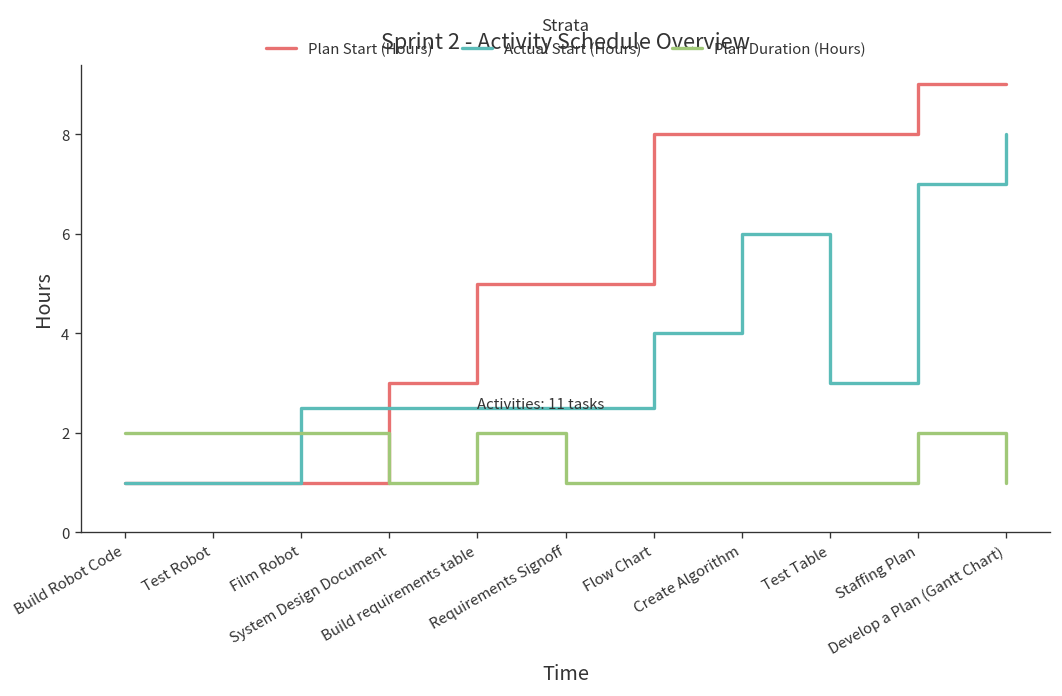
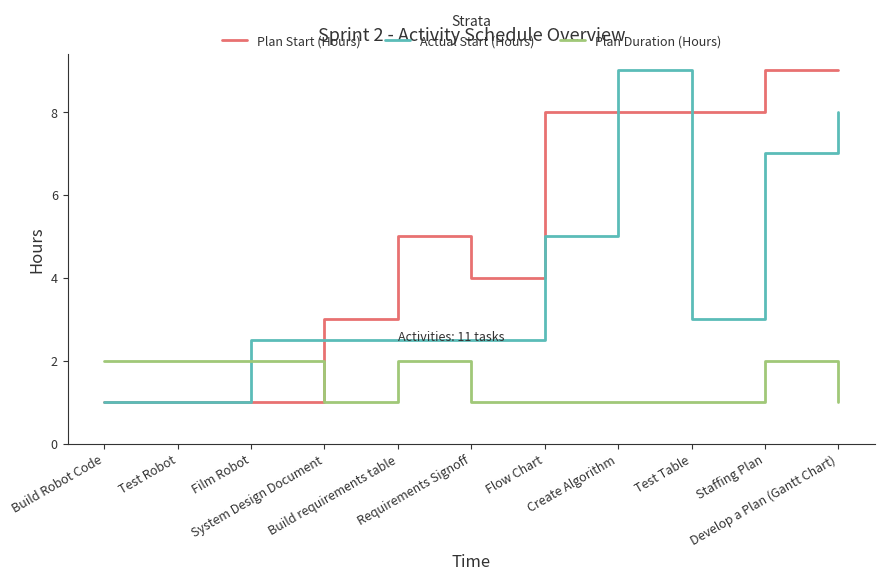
Plan Start (Hours), Requirements Signoff: 5 -> 4
Actual Start (Hours), Flow Chart: 4 -> 5
Actual Start (Hours), Create Algorithm: 6 -> 9
